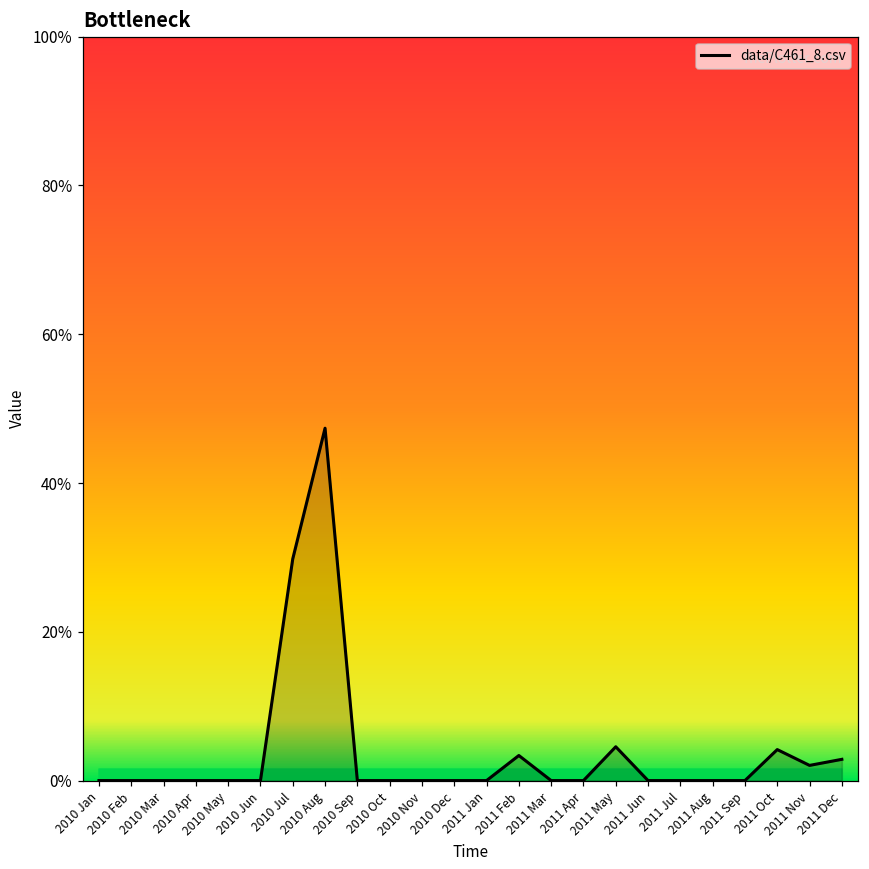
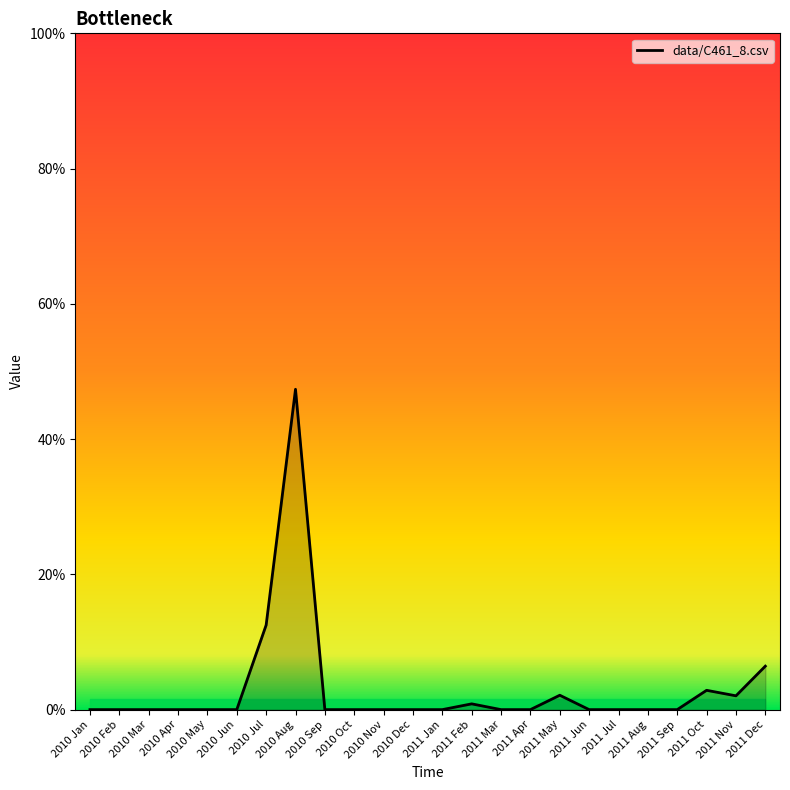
data/C461_8.csv, 2010 Jul: 30% -> 13%
data/C461_8.csv, 2011 Feb: 3% -> 1%
data/C461_8.csv, 2011 May: 5% -> 2%
data/C461_8.csv, 2011 Oct: 4% -> 3%
data/C461_8.csv, 2011 Dec: 3% -> 6%
